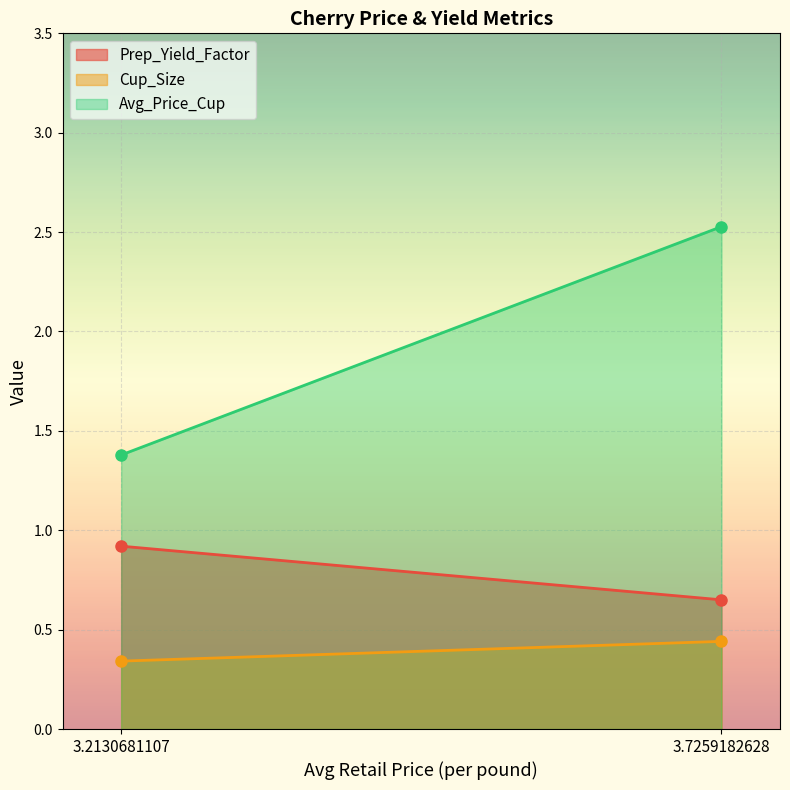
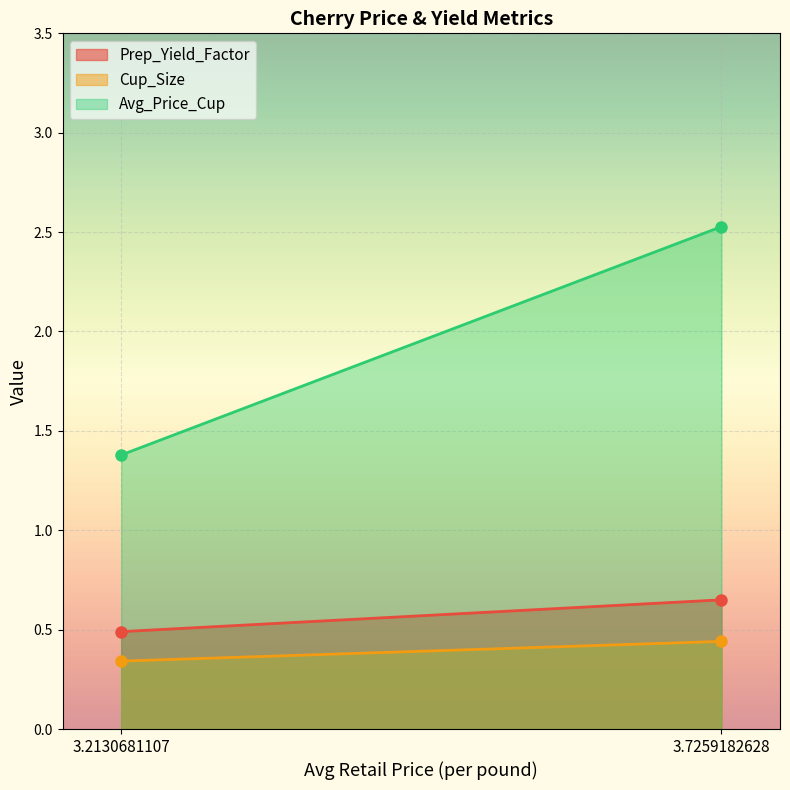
Prep_Yield_Factor, 3.2130681107: 0.92 -> 0.49
